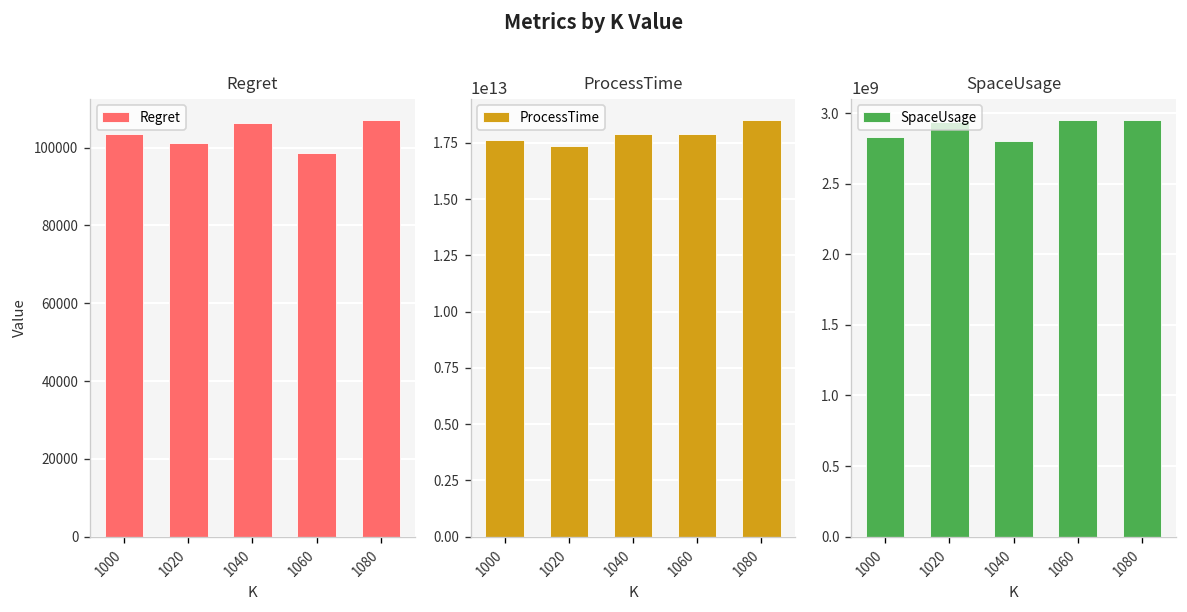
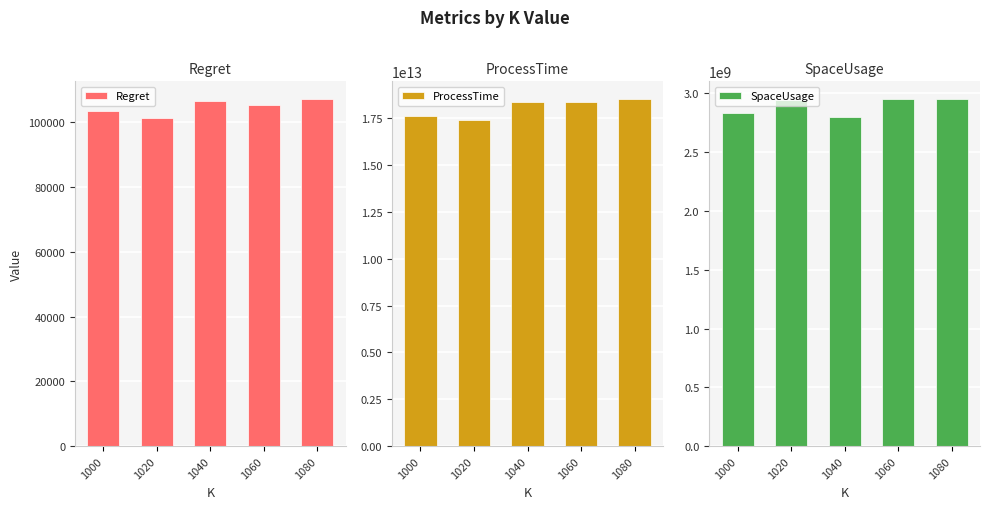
Regret, 1060: 99000 -> 105000
ProcessTime, 1040: 17900000000000 -> 18400000000000
ProcessTime, 1060: 17900000000000 -> 18400000000000
